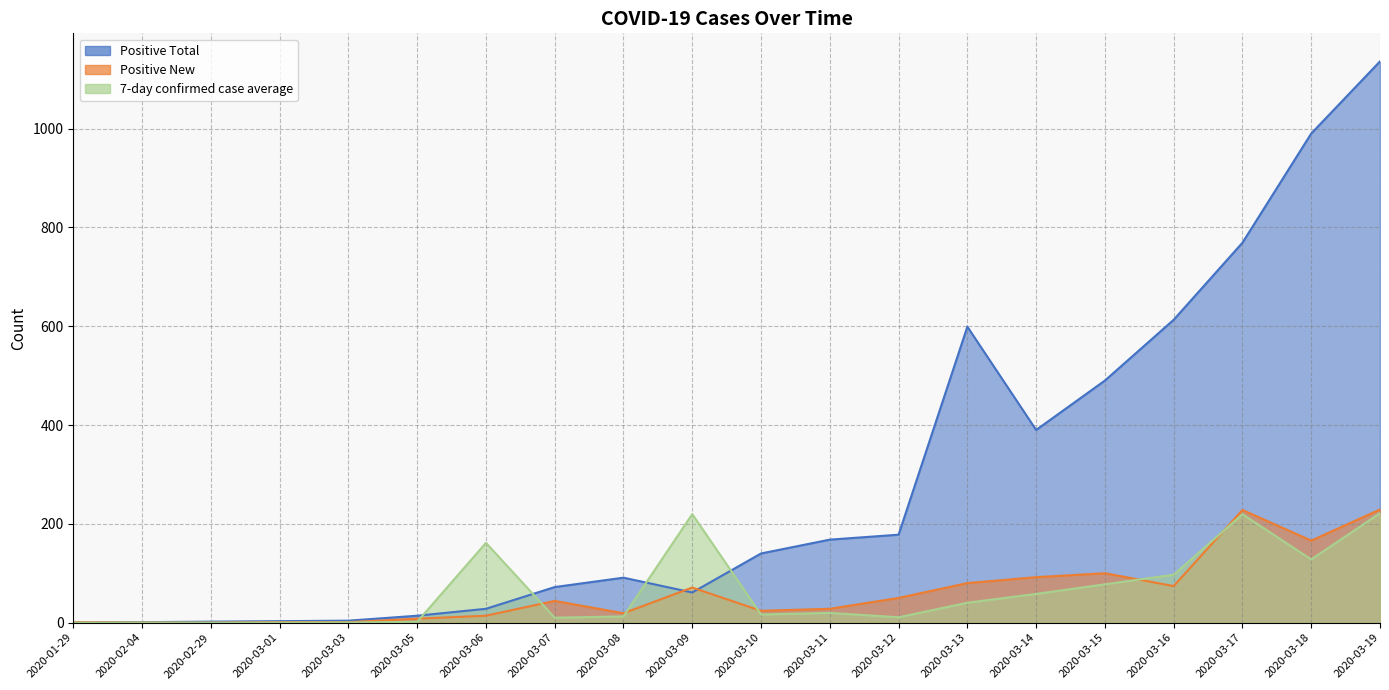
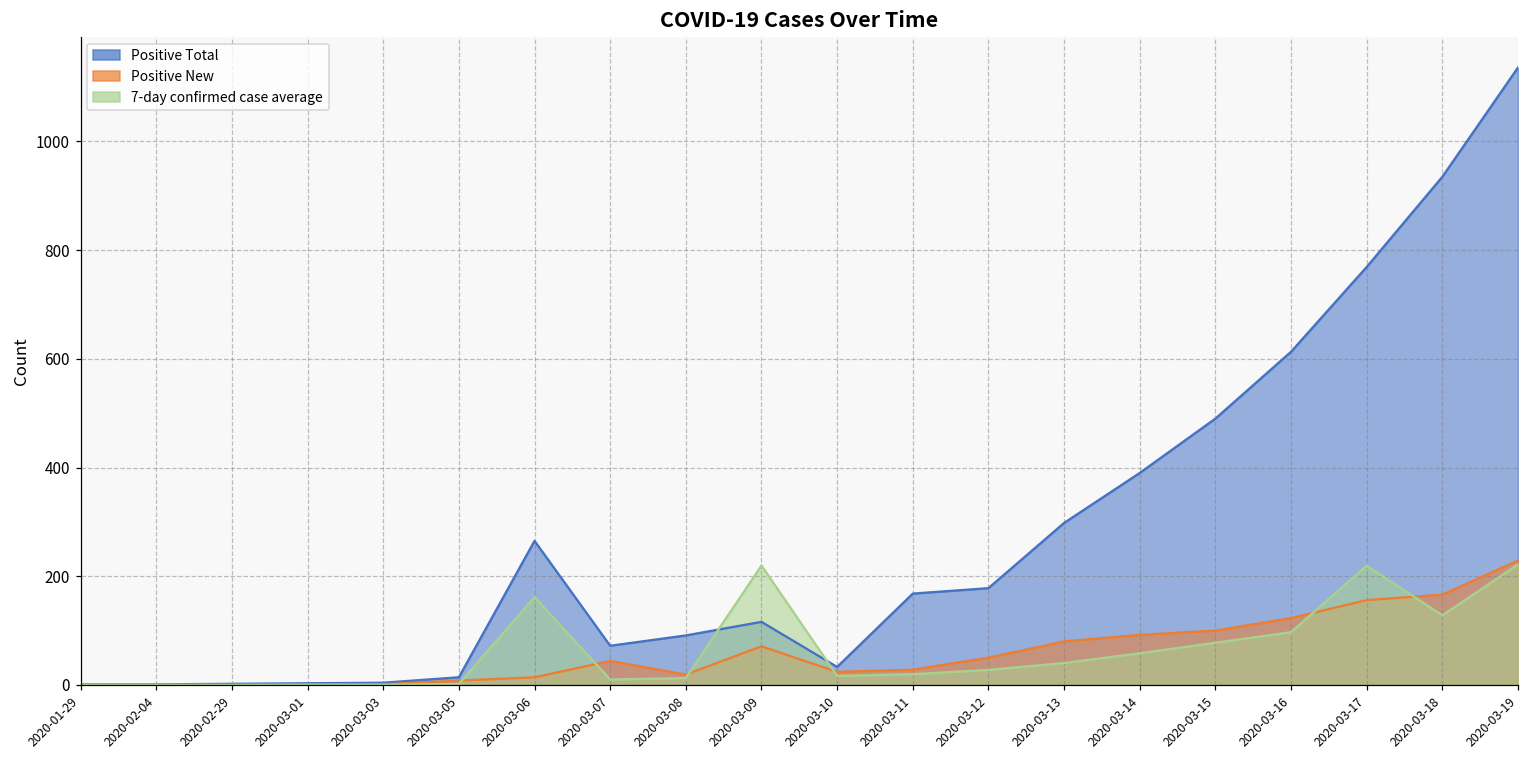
Positive Total, 2020-03-06: 30 -> 270
Positive Total, 2020-03-09: 60 -> 120
Positive Total, 2020-03-10: 140 -> 30
7-day confirmed case average, 2020-03-12: 10 -> 30
Positive Total, 2020-03-13: 600 -> 300
Positive New, 2020-03-16: 70 -> 120
Positive New, 2020-03-17: 230 -> 160
Positive Total, 2020-03-18: 990 -> 940
